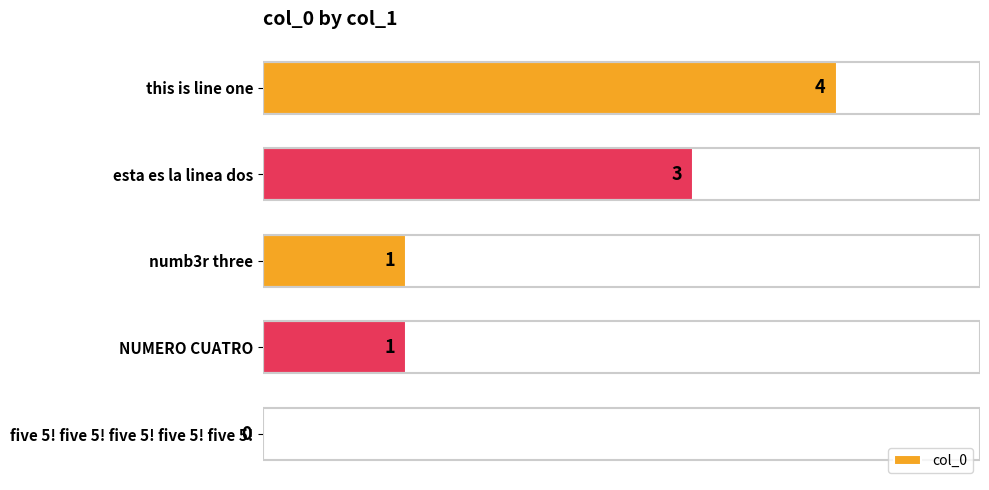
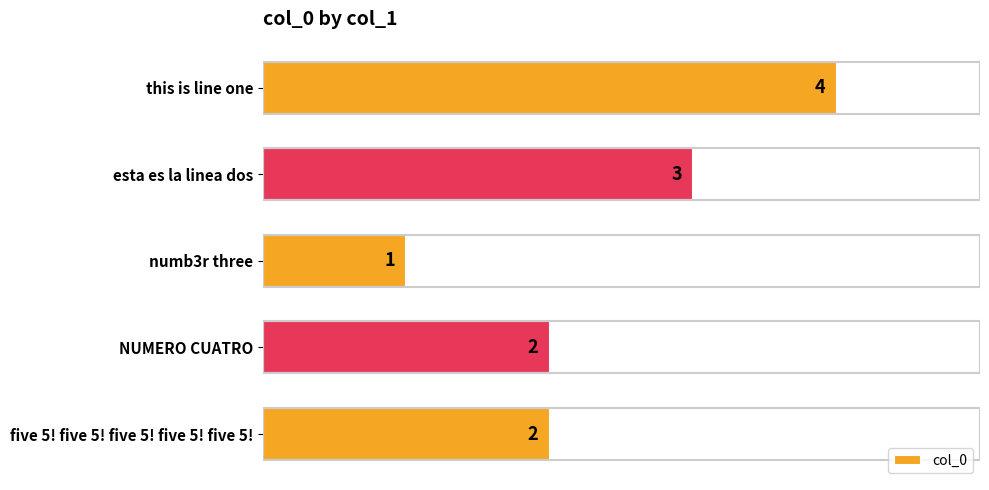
NUMERO CUATRO: 1 -> 2
five 5! five 5! five 5! five 5! five 5!: 0 -> 2
